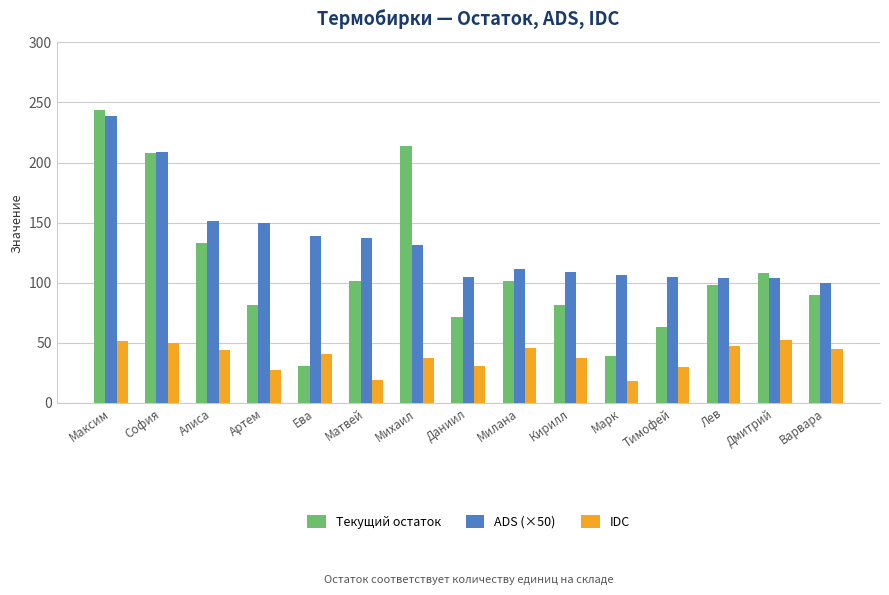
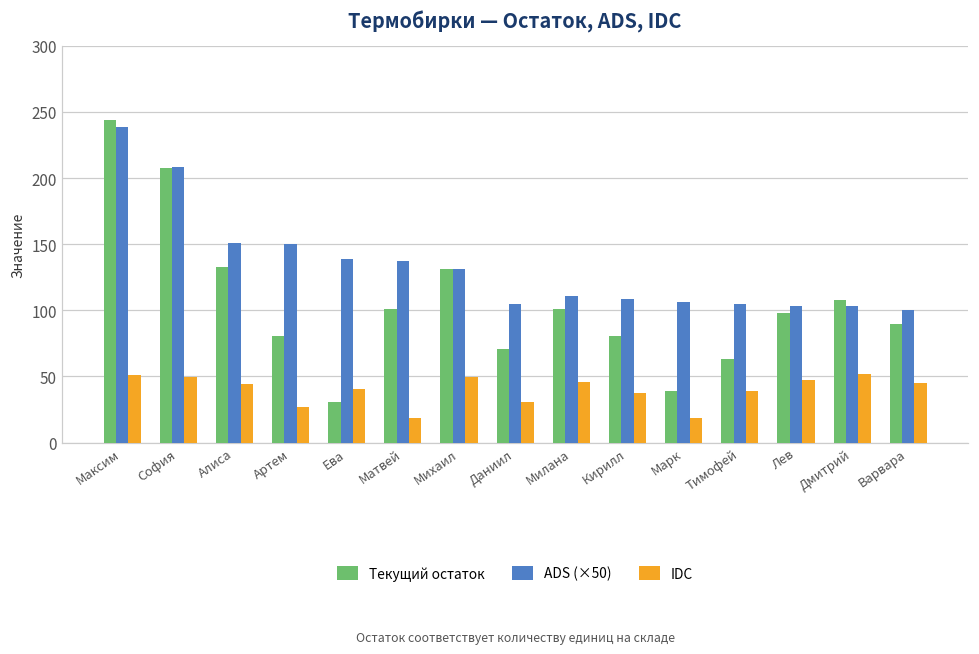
Текущий остаток, Михаил: 214 -> 131
IDC, Михаил: 37 -> 50
IDC, Тимофей: 30 -> 39
